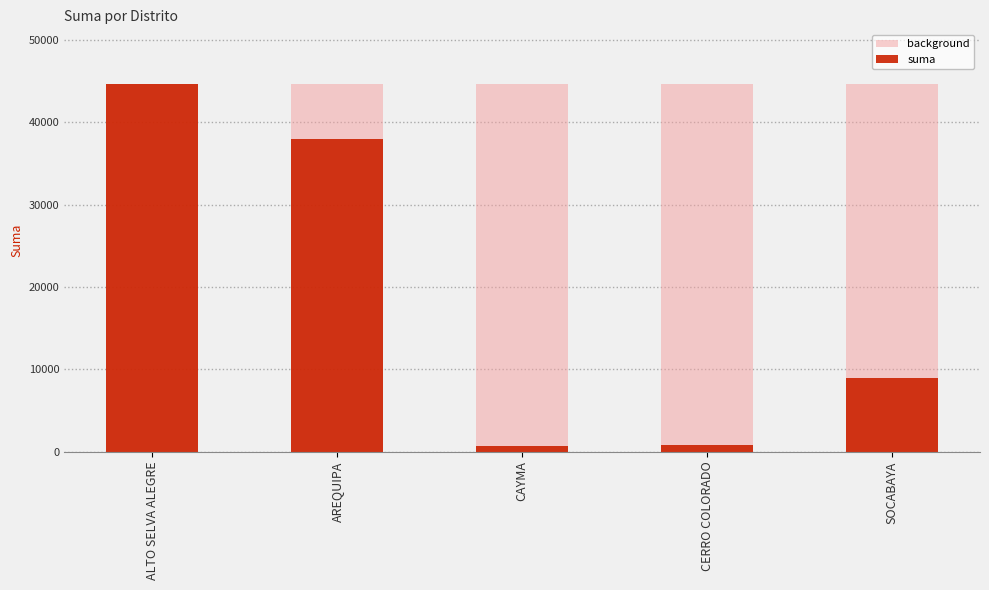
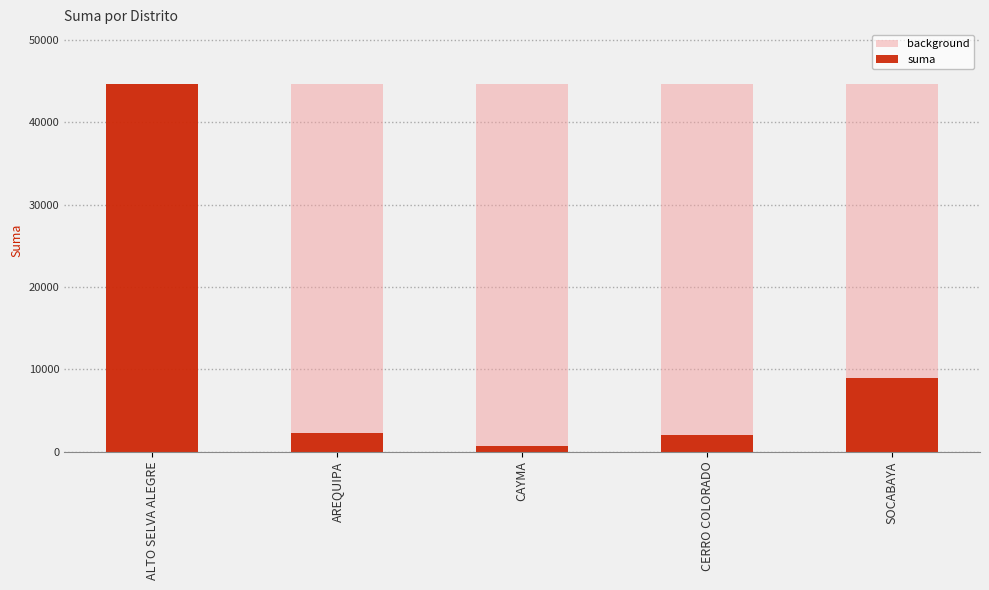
suma, AREQUIPA: 38000 -> 2000
suma, CERRO COLORADO: 1000 -> 2000
